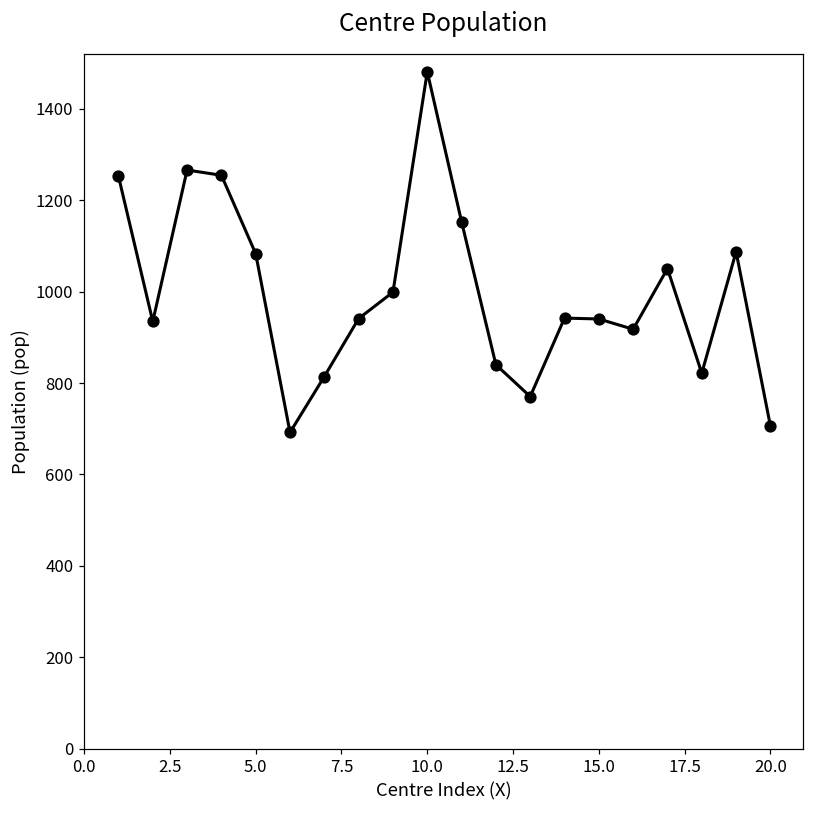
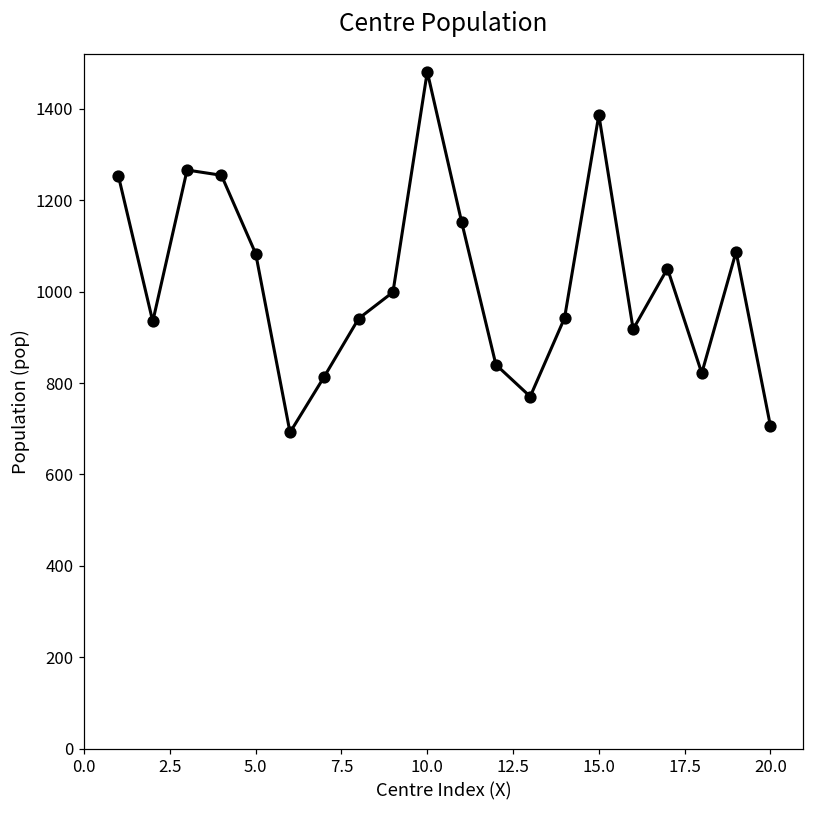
15.0: 940 -> 1390
